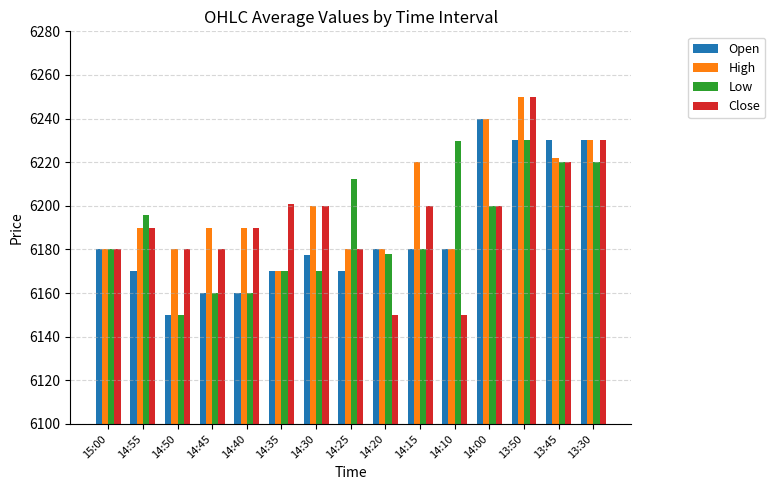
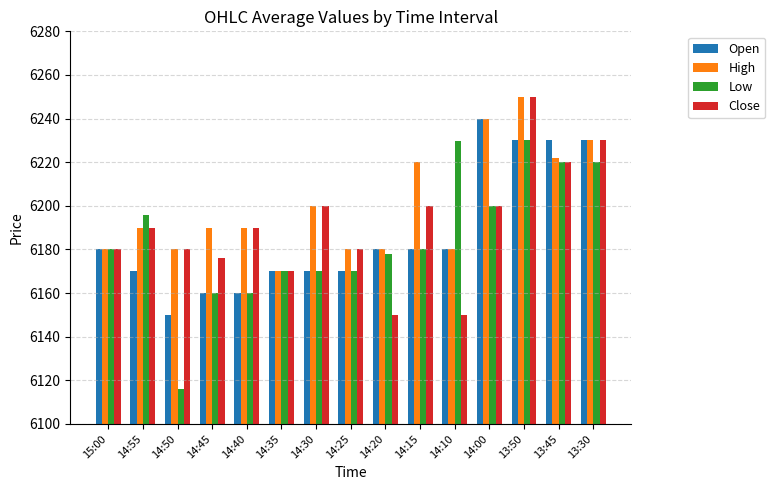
Low, 14:50: 6150 -> 6116
Close, 14:45: 6180 -> 6176
Close, 14:35: 6201 -> 6170
Open, 14:30: 6177 -> 6170
Low, 14:25: 6212 -> 6170
